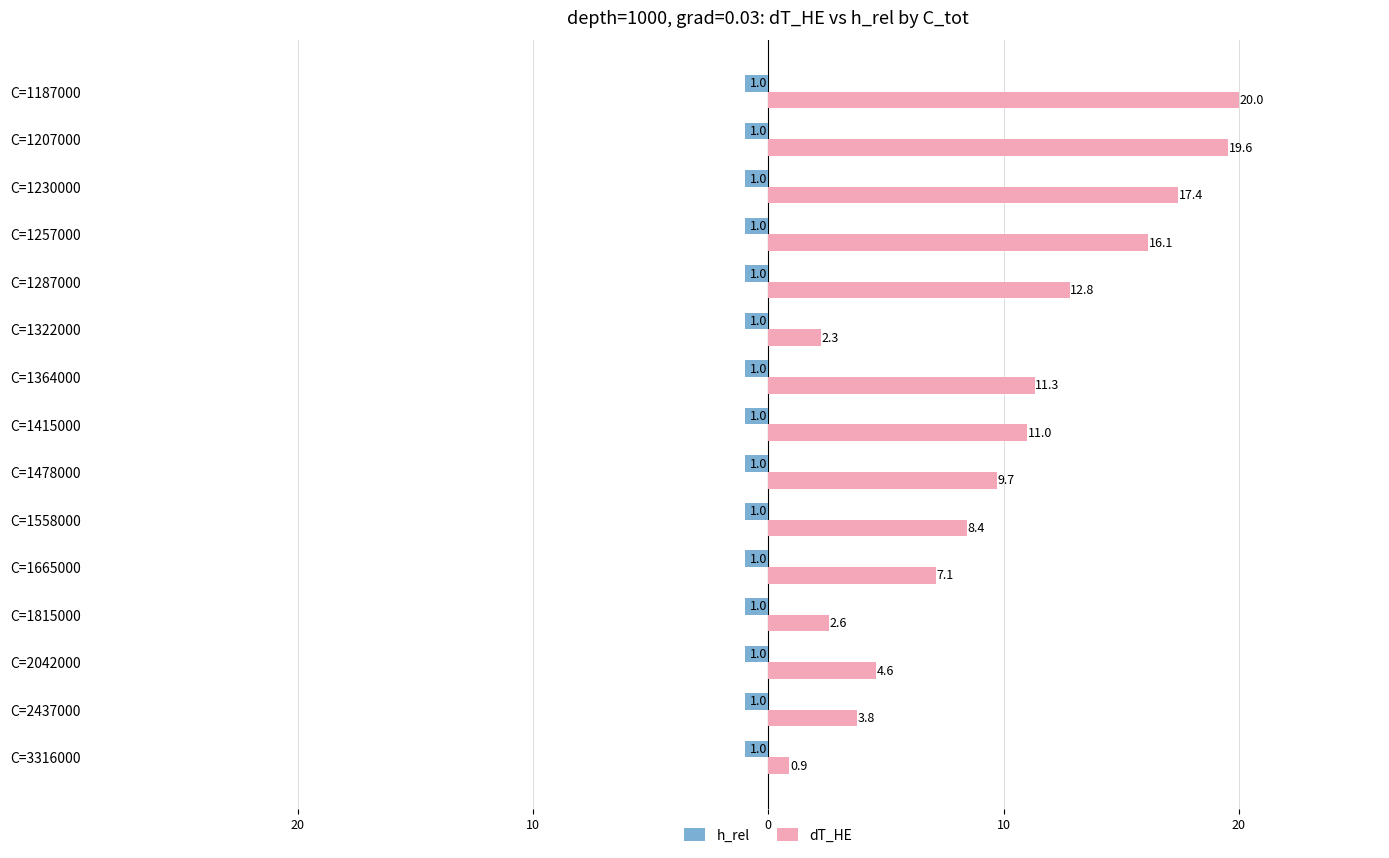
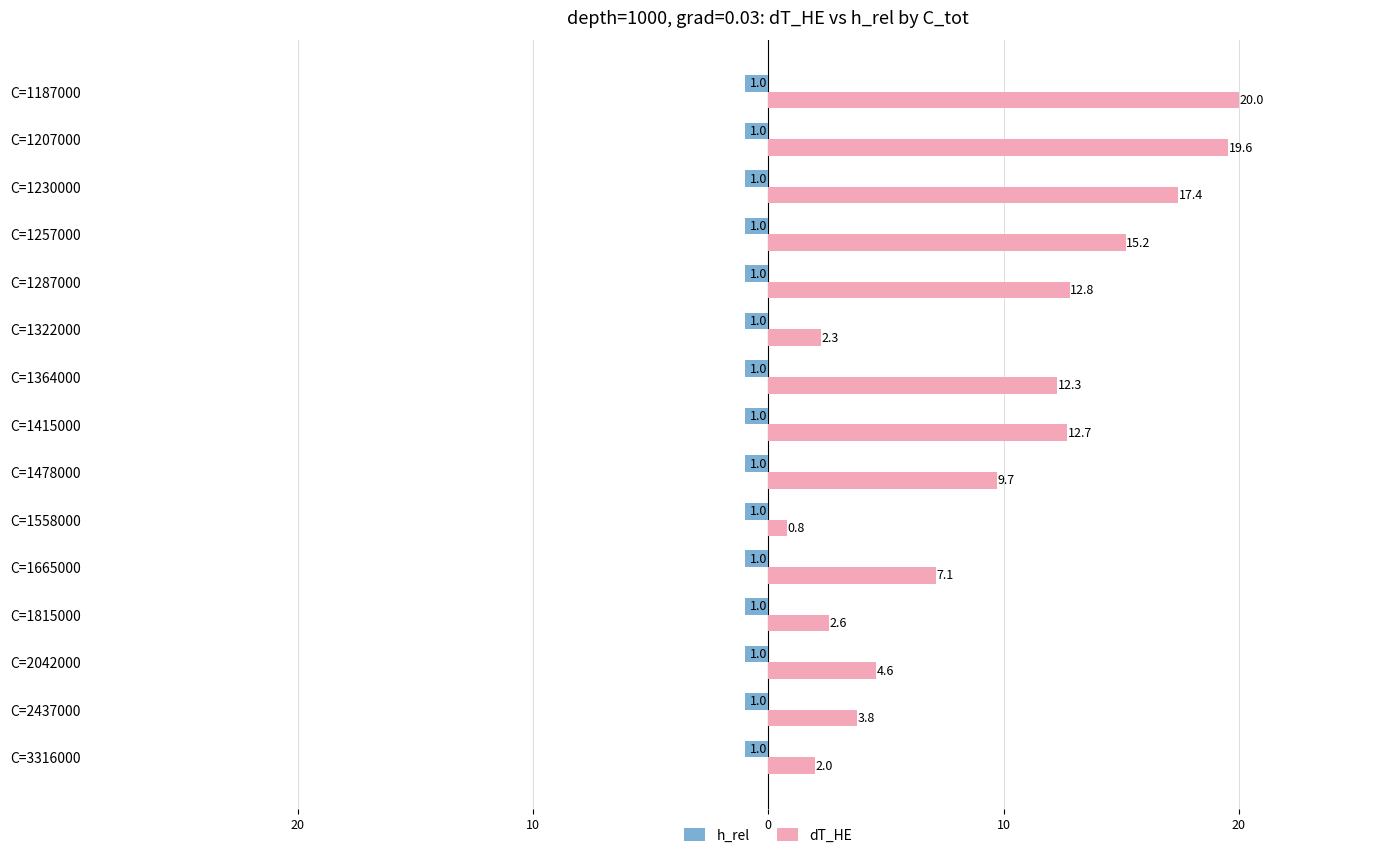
dT_HE, C=1257000: 16.1 -> 15.2
dT_HE, C=1364000: 11.3 -> 12.3
dT_HE, C=1415000: 11.0 -> 12.7
dT_HE, C=1558000: 8.4 -> 0.8
dT_HE, C=3316000: 0.9 -> 2.0
